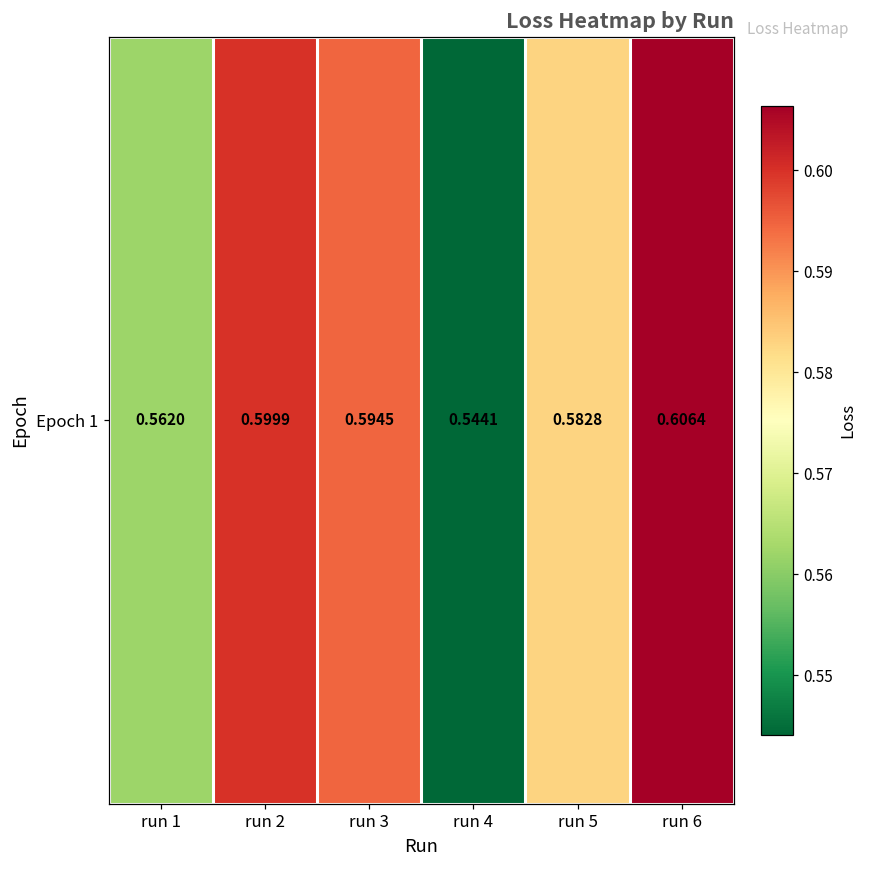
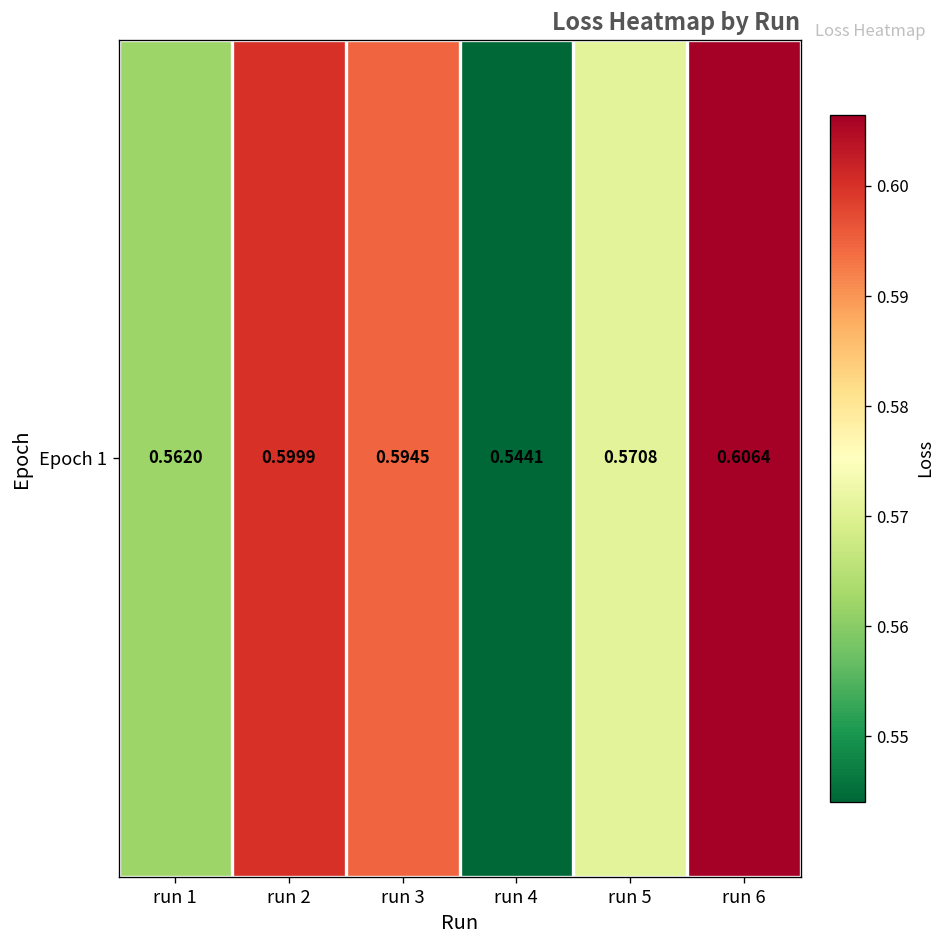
Epoch 1, run 5: 0.5828 -> 0.5708
